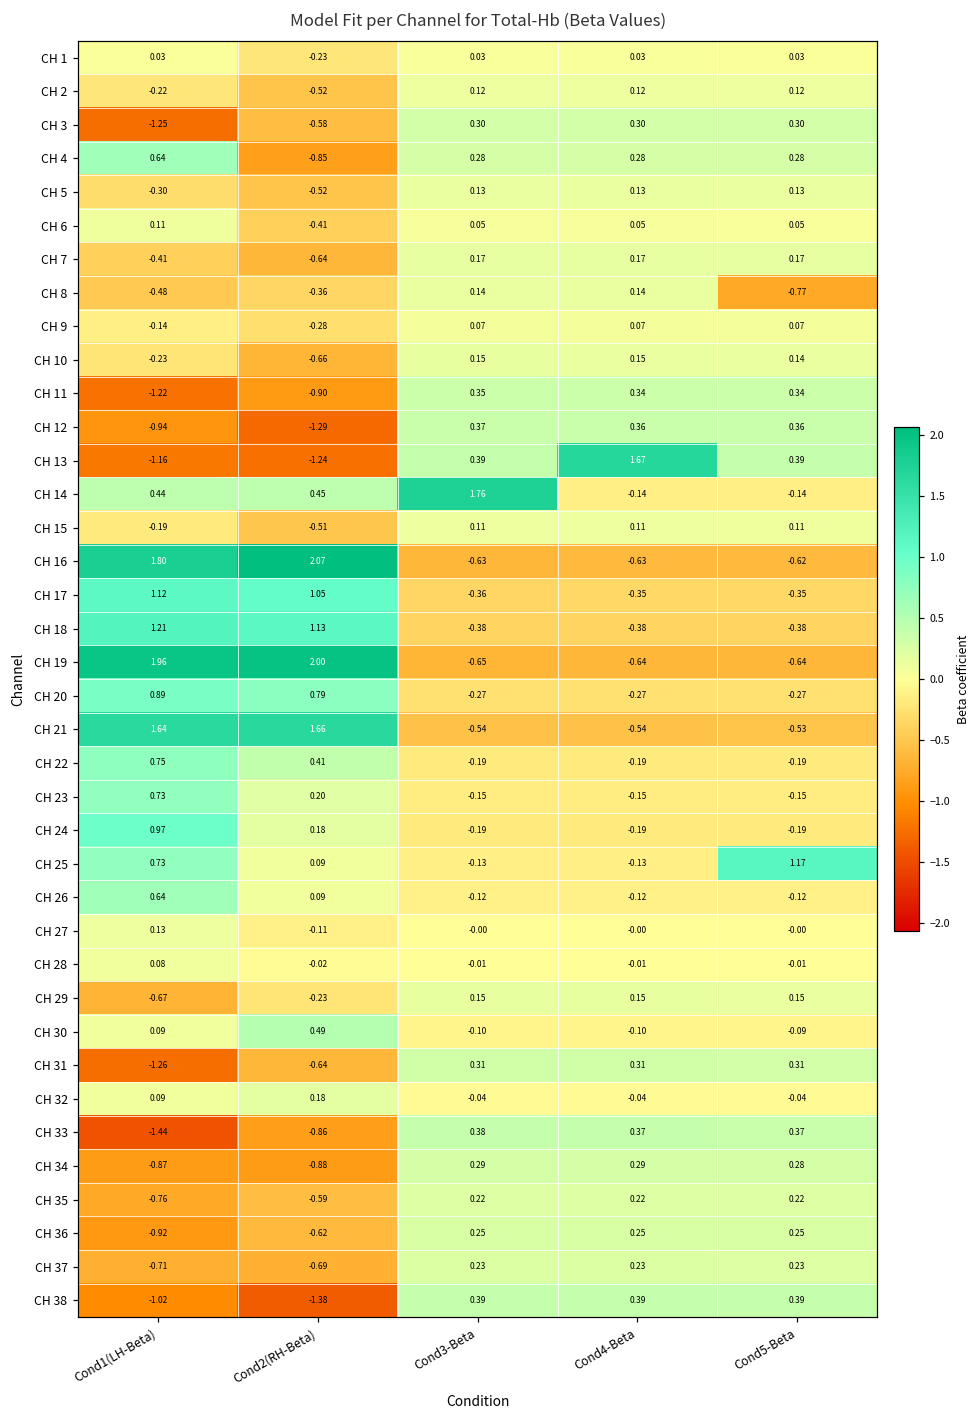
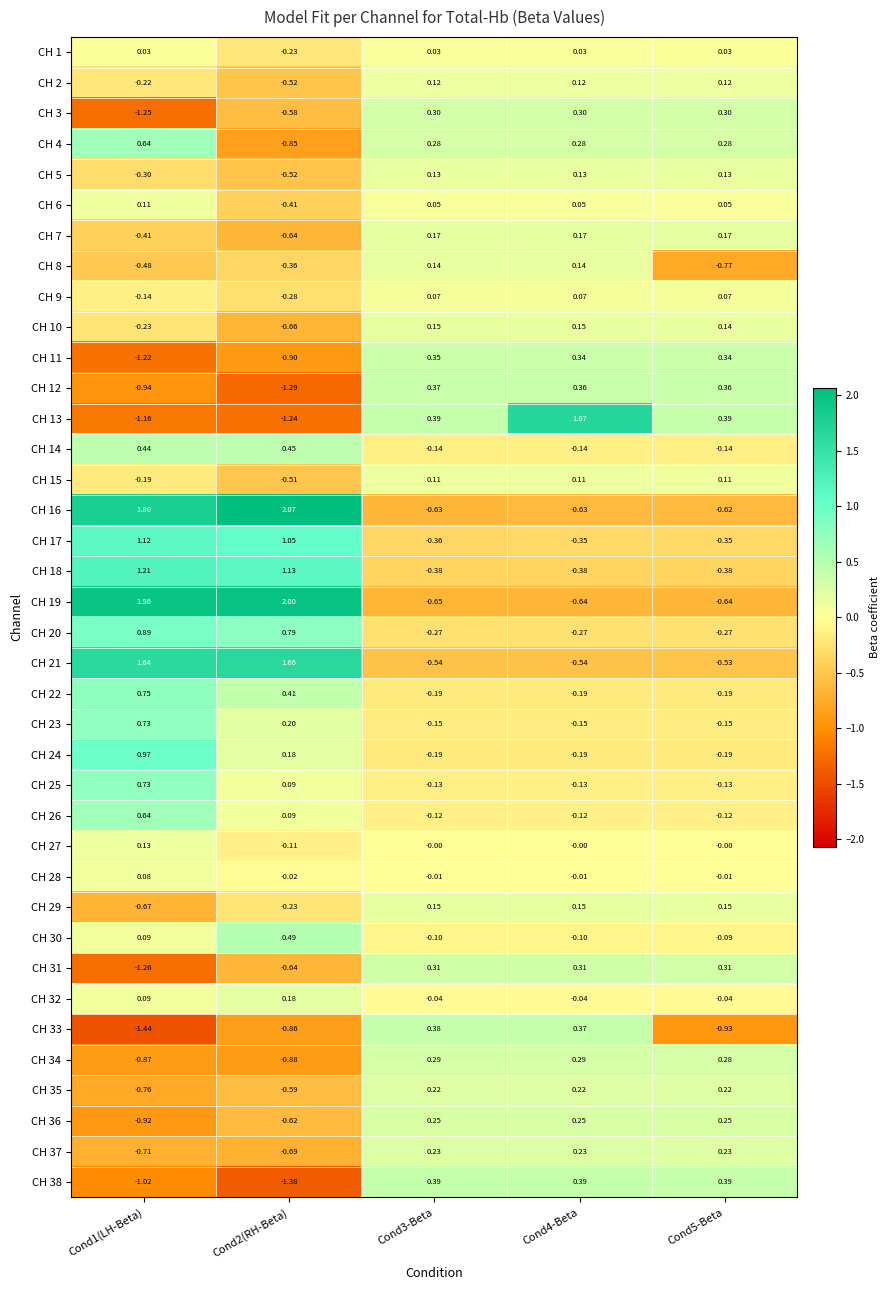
CH 14, Cond3-Beta: 1.76 -> -0.14
CH 25, Cond5-Beta: 1.17 -> -0.13
CH 33, Cond5-Beta: 0.37 -> -0.93
